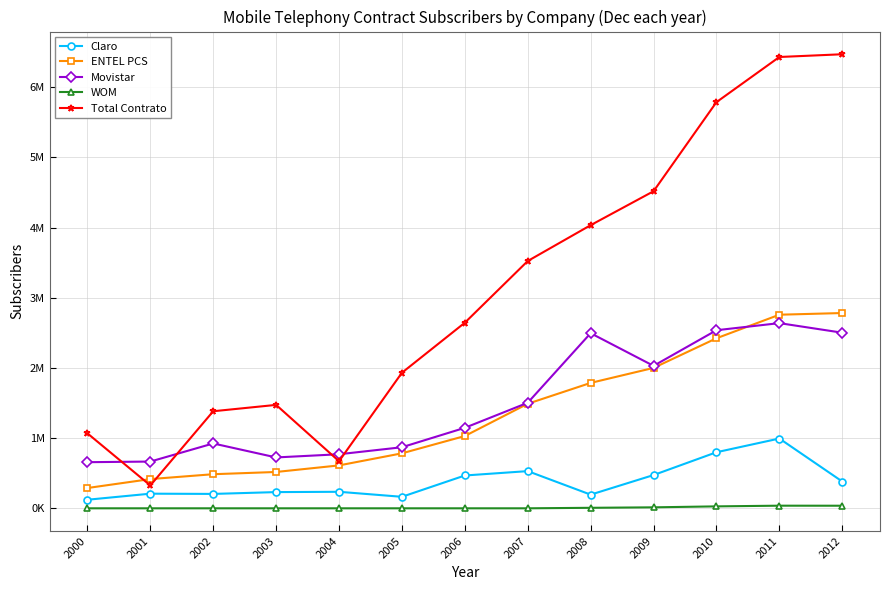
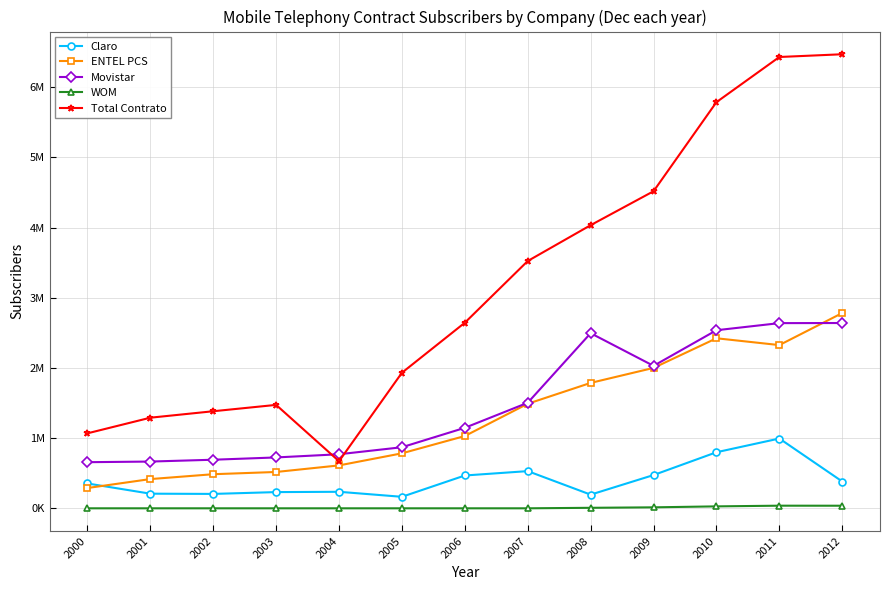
Claro, 2000: 100000 -> 400000
Total Contrato, 2001: 300000 -> 1300000
Movistar, 2002: 900000 -> 700000
ENTEL PCS, 2011: 2800000 -> 2300000
Movistar, 2012: 2500000 -> 2600000
